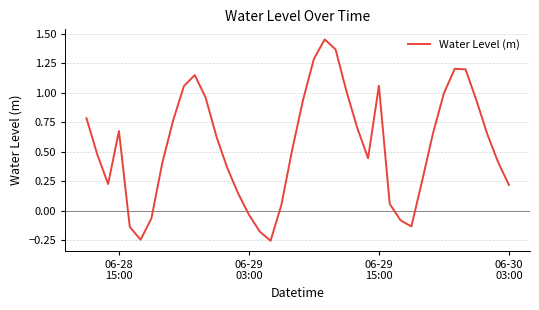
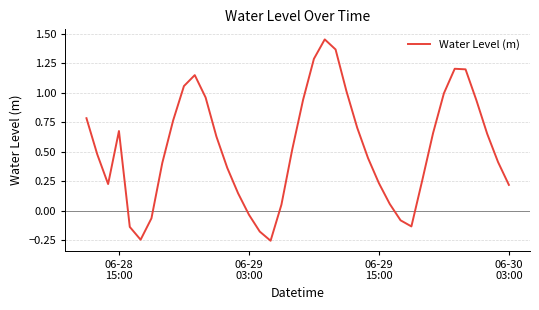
06-29 15:00: 1.06 -> 0.23
